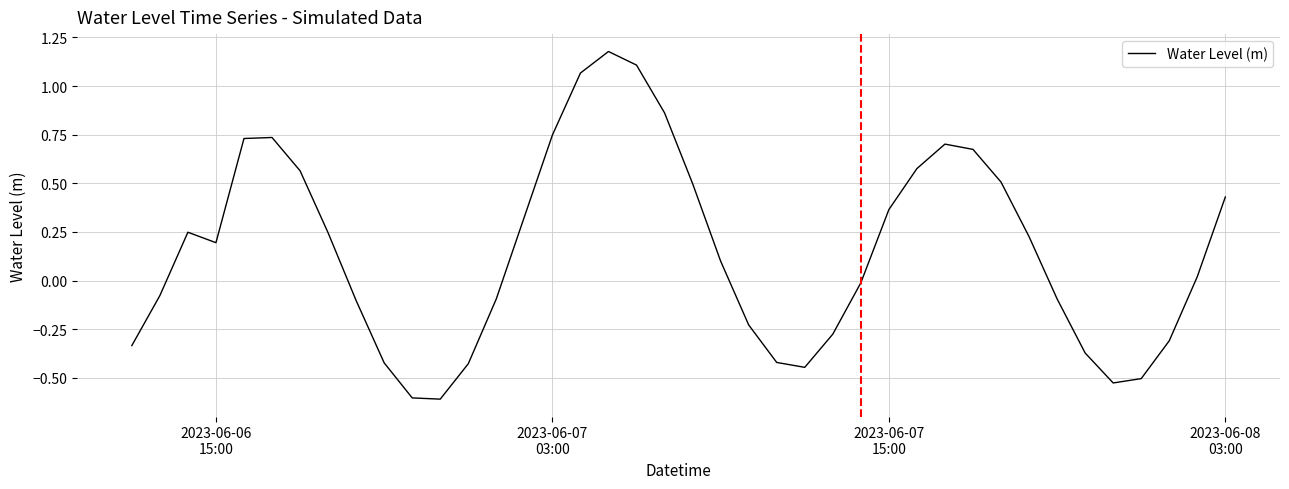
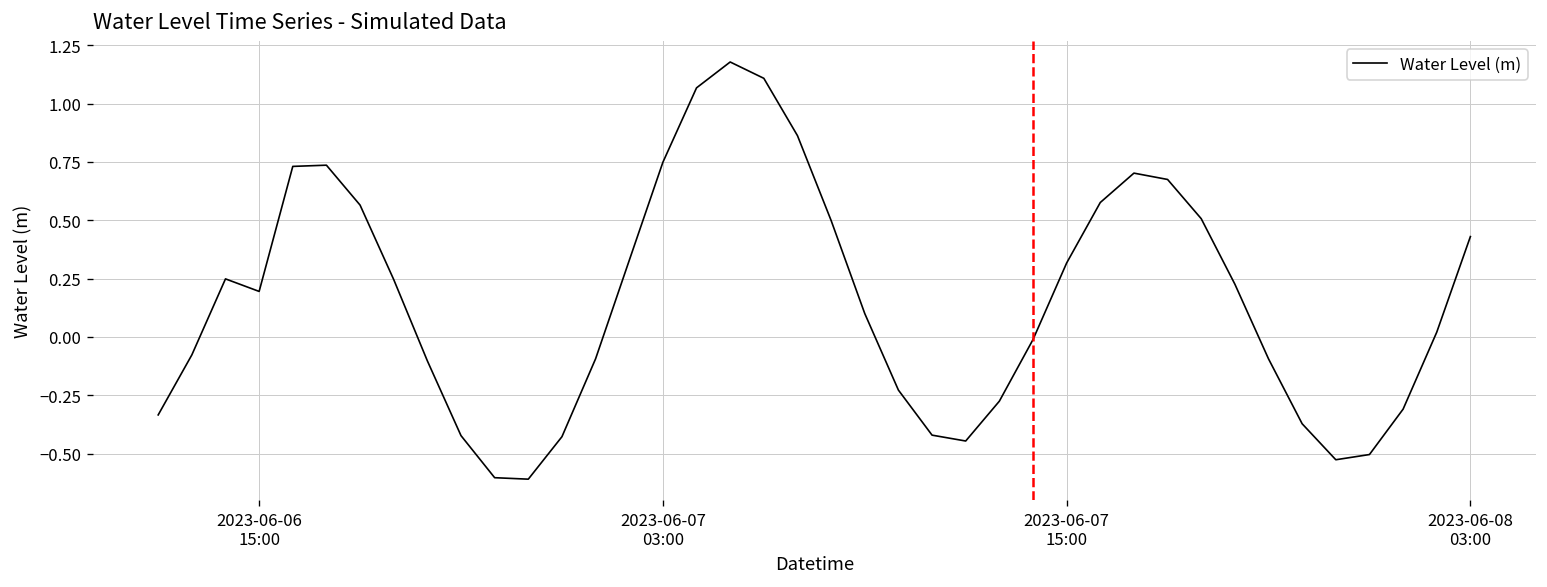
2023-06-07 15:00: 0.37 -> 0.32
